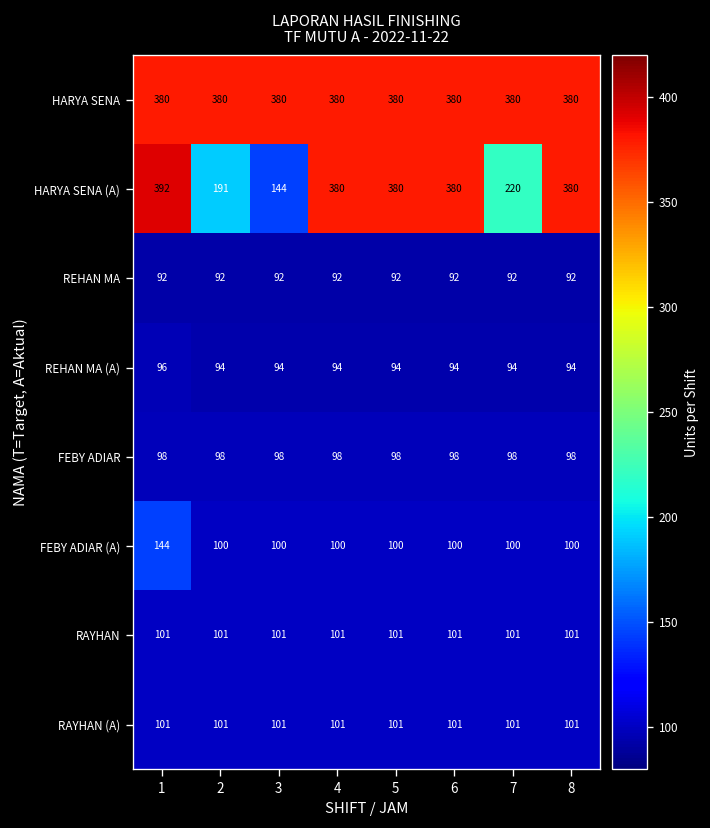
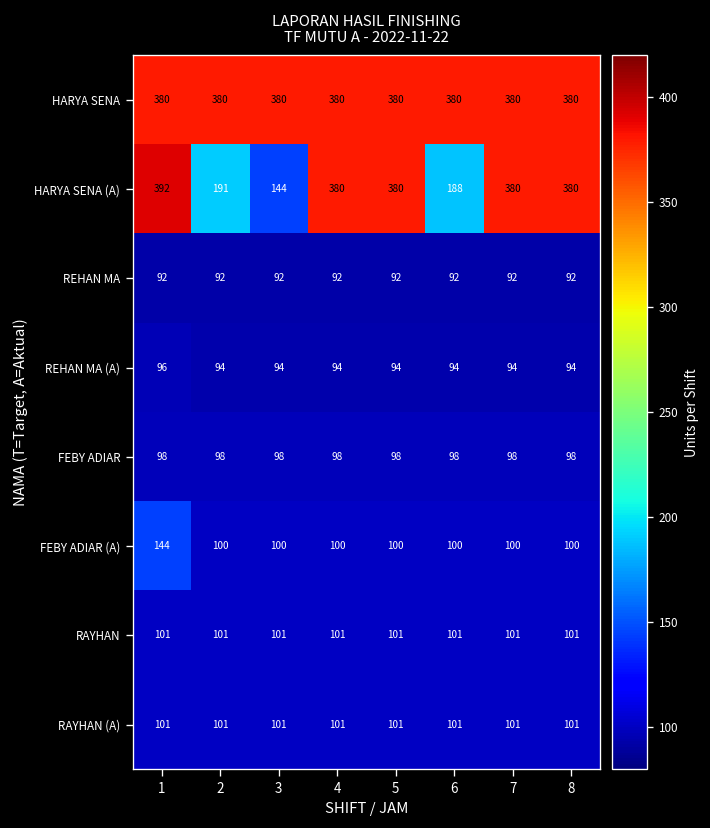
HARYA SENA (A), 6: 380 -> 188
HARYA SENA (A), 7: 220 -> 380
